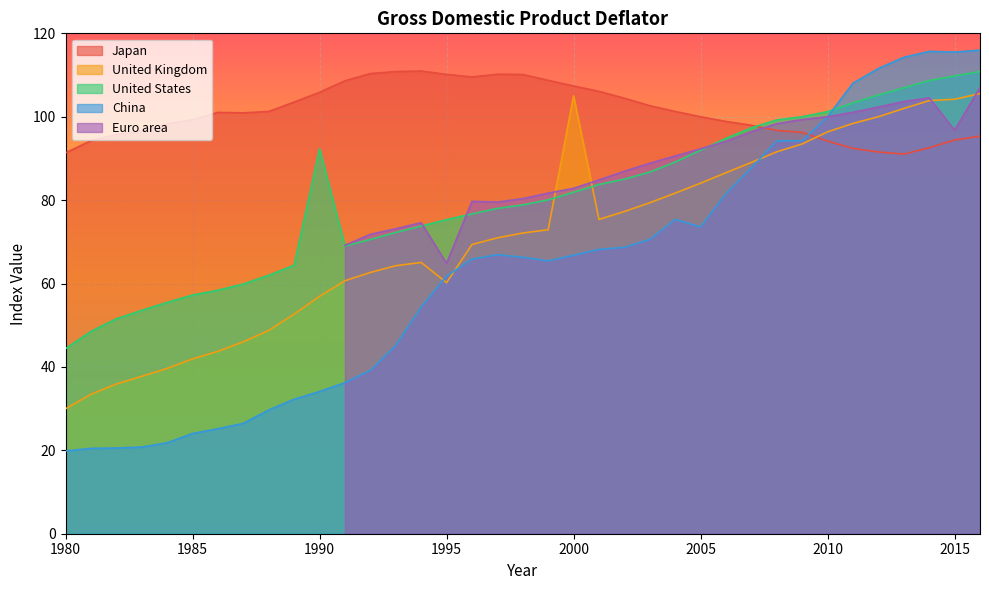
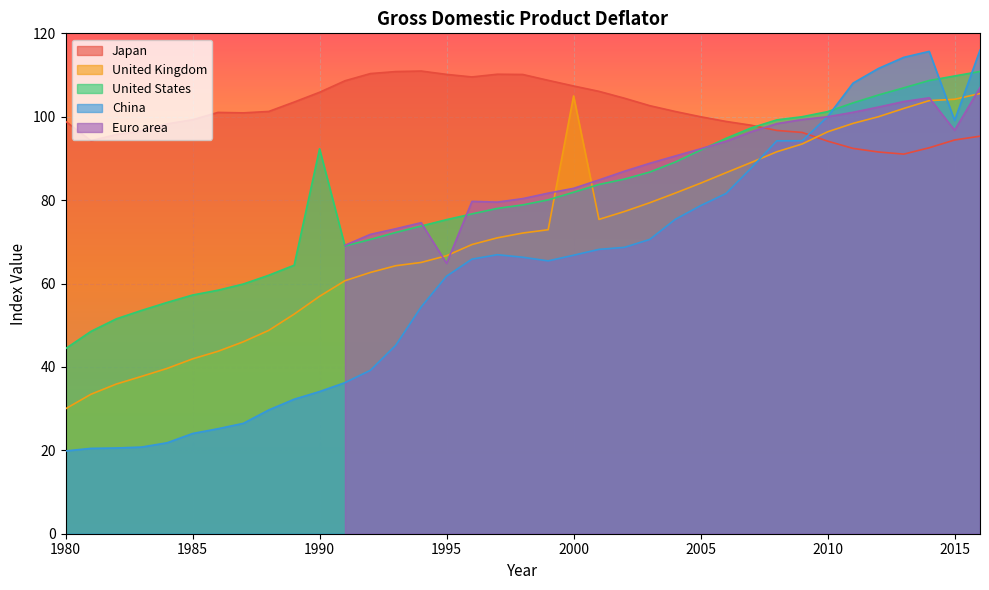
Japan, 1980: 91 -> 99
United Kingdom, 1995: 60 -> 67
China, 2005: 74 -> 79
China, 2015: 116 -> 99
